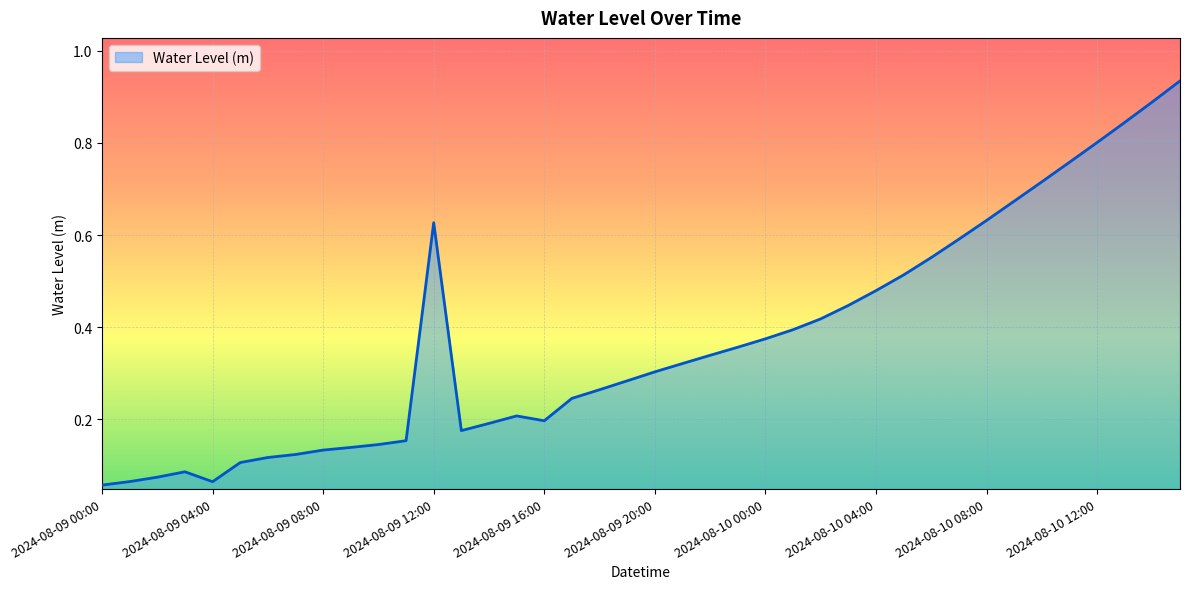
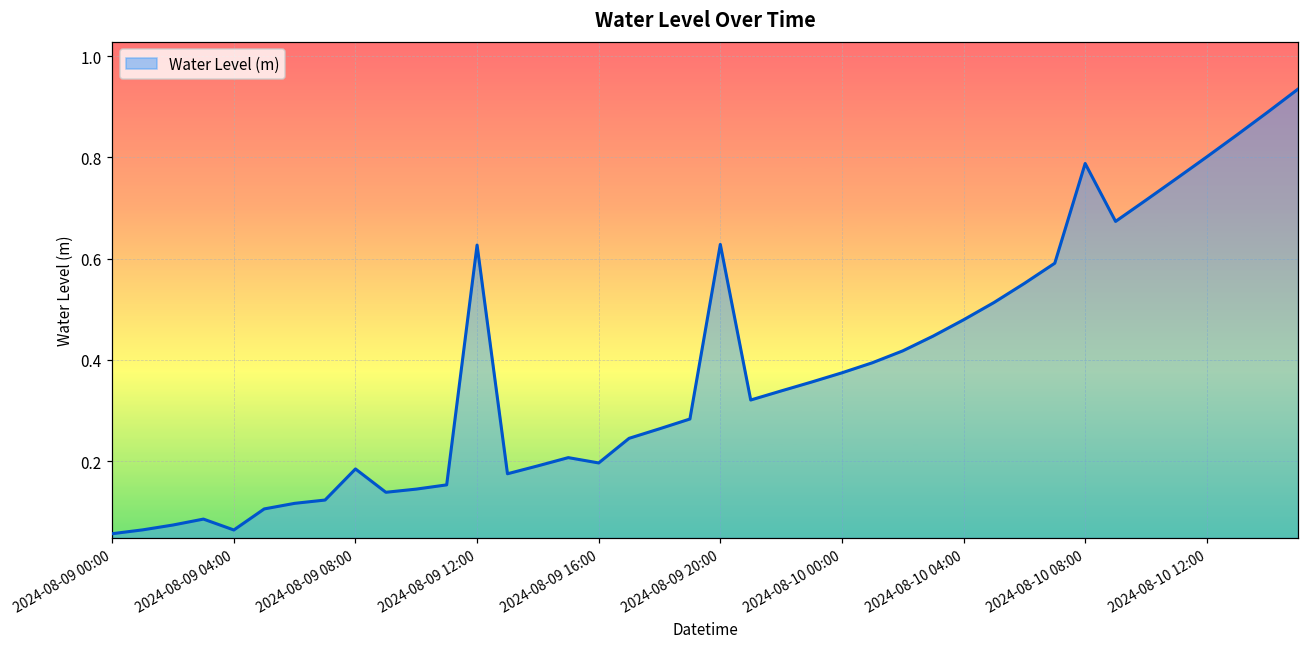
2024-08-09 08:00: 0.13 -> 0.18
2024-08-09 20:00: 0.30 -> 0.63
2024-08-10 08:00: 0.63 -> 0.79
